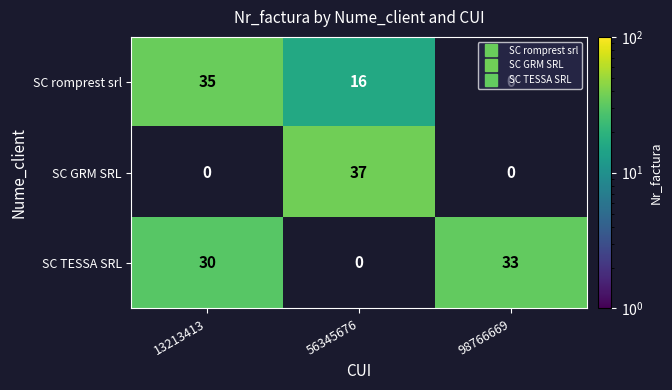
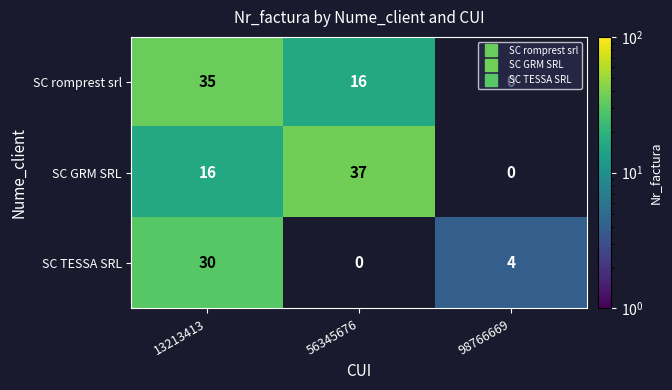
SC GRM SRL, 13213413: 0 -> 16
SC TESSA SRL, 98766669: 33 -> 4
